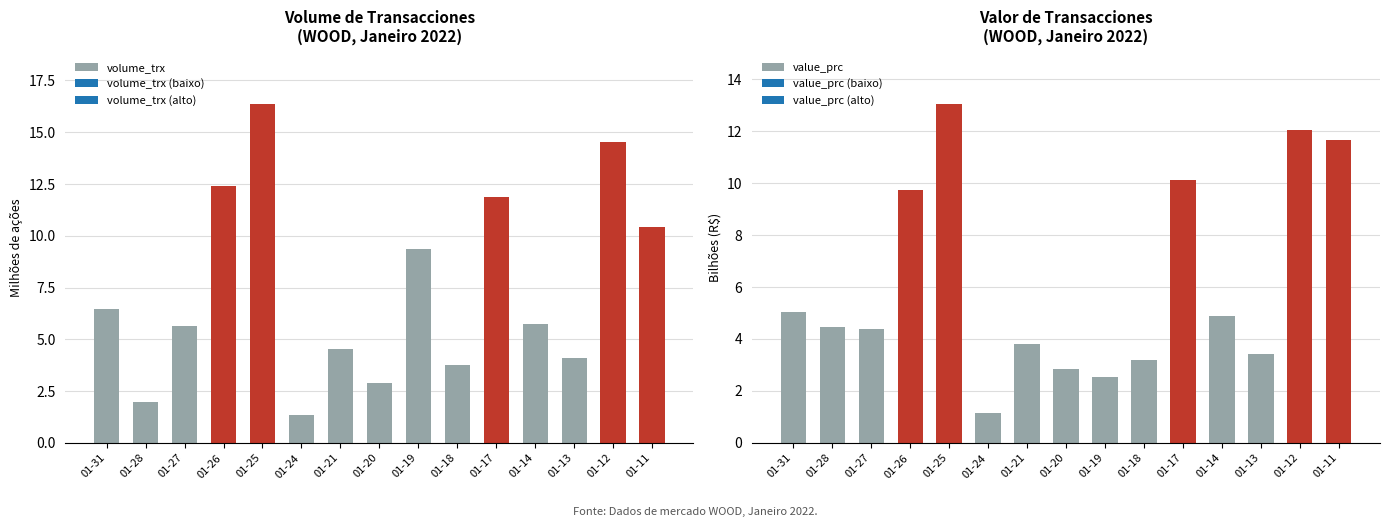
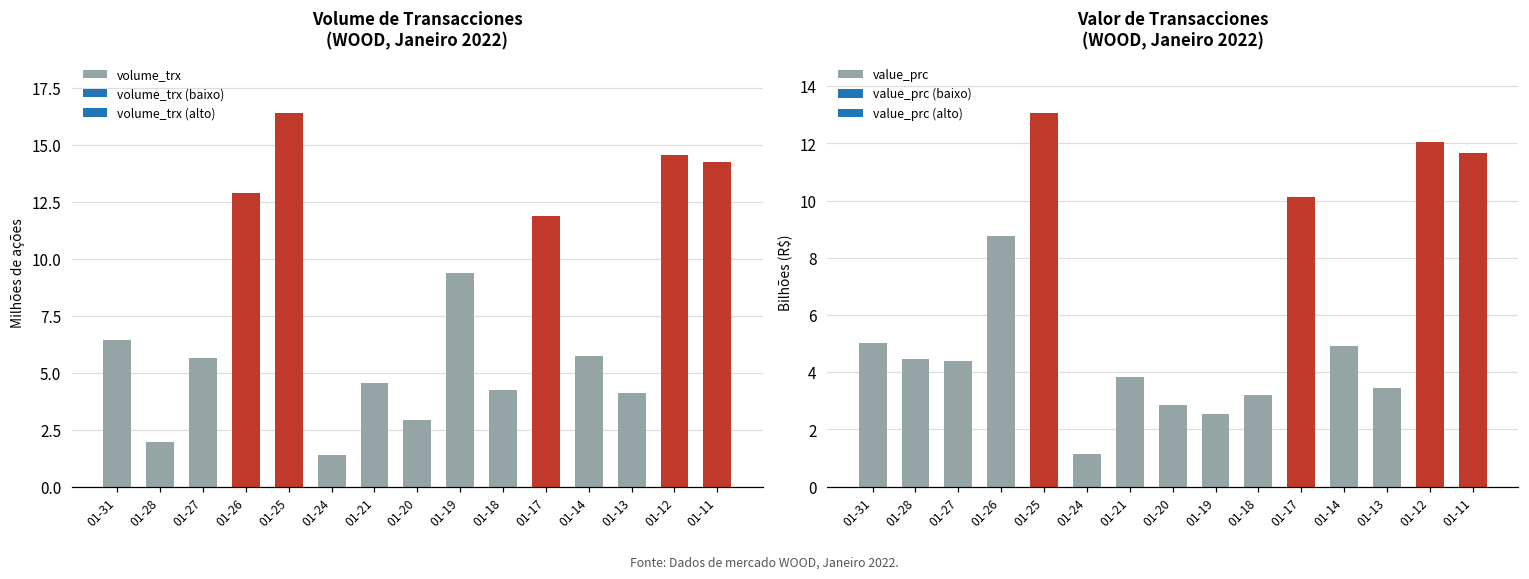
Volume de Transacciones (WOOD, Janeiro 2022), 01-26: 12.4 -> 12.9
Volume de Transacciones (WOOD, Janeiro 2022), 01-18: 3.8 -> 4.2
Volume de Transacciones (WOOD, Janeiro 2022), 01-11: 10.4 -> 14.3
Valor de Transacciones (WOOD, Janeiro 2022), 01-26: 9.7 -> 8.8
